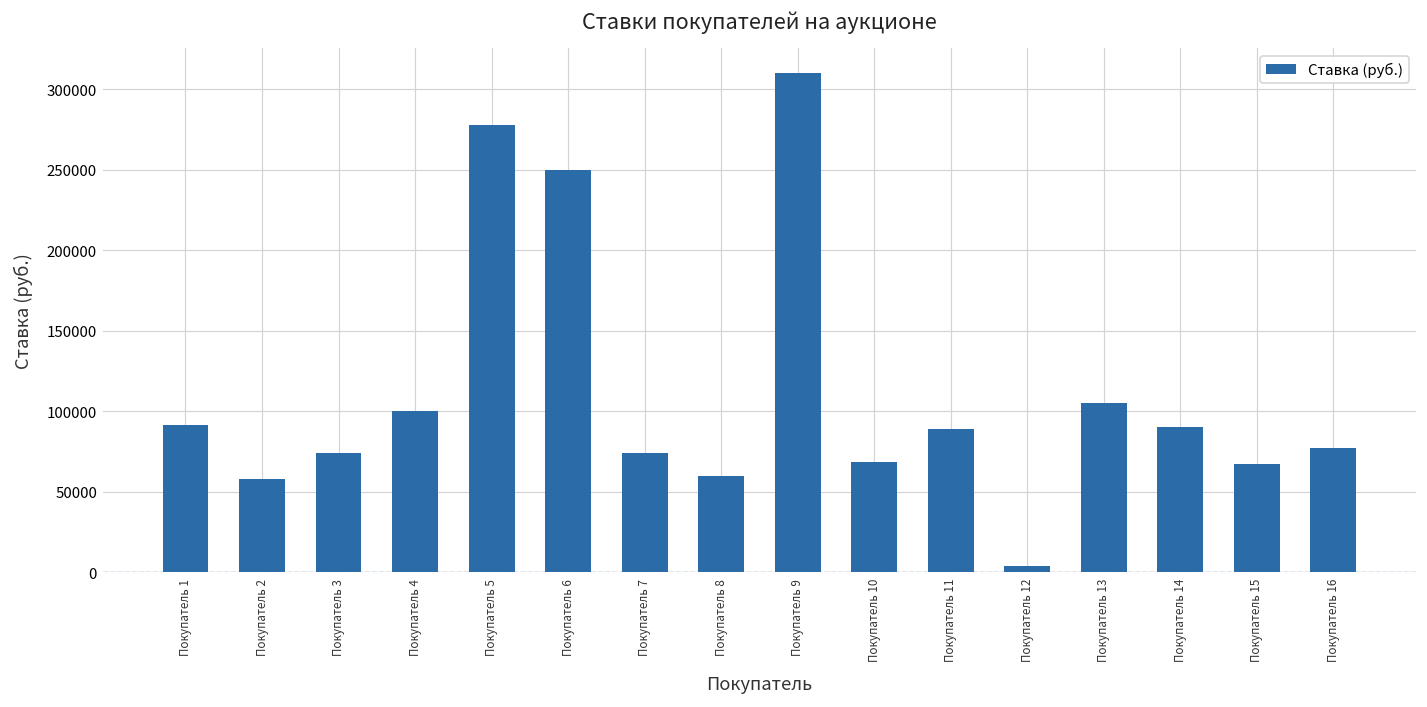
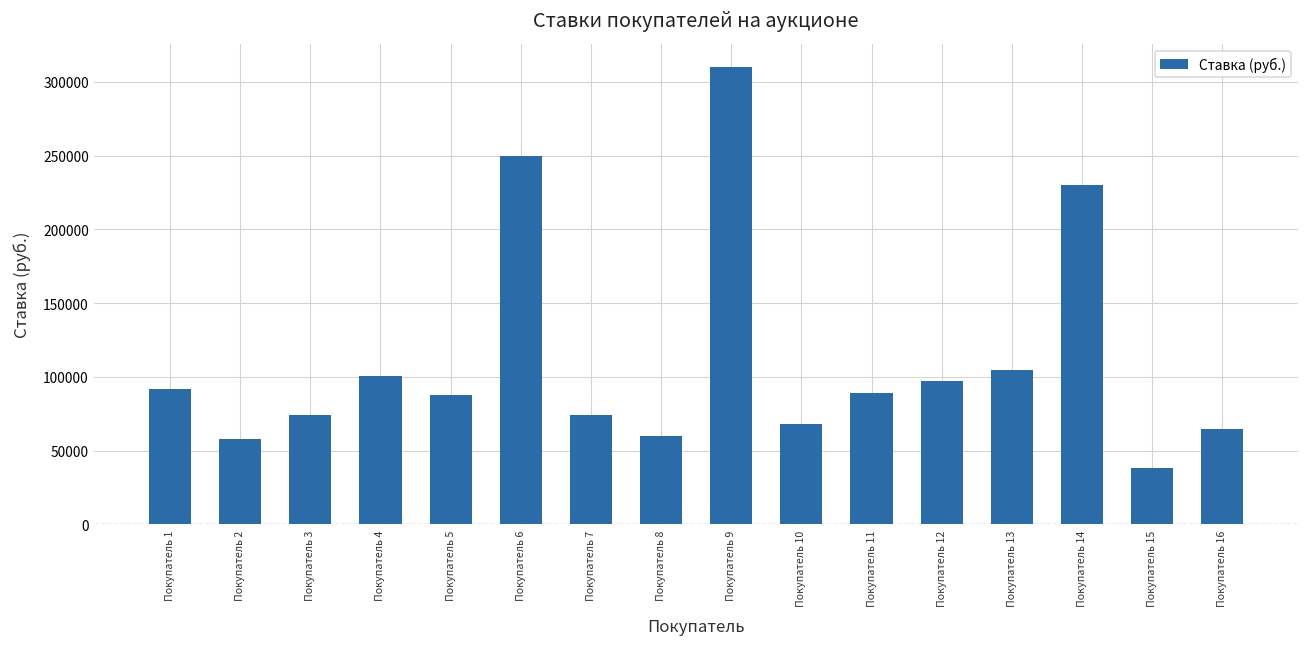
Покупатель 5: 278000 -> 88000
Покупатель 12: 4000 -> 97000
Покупатель 14: 90000 -> 230000
Покупатель 15: 67000 -> 38000
Покупатель 16: 77000 -> 65000
